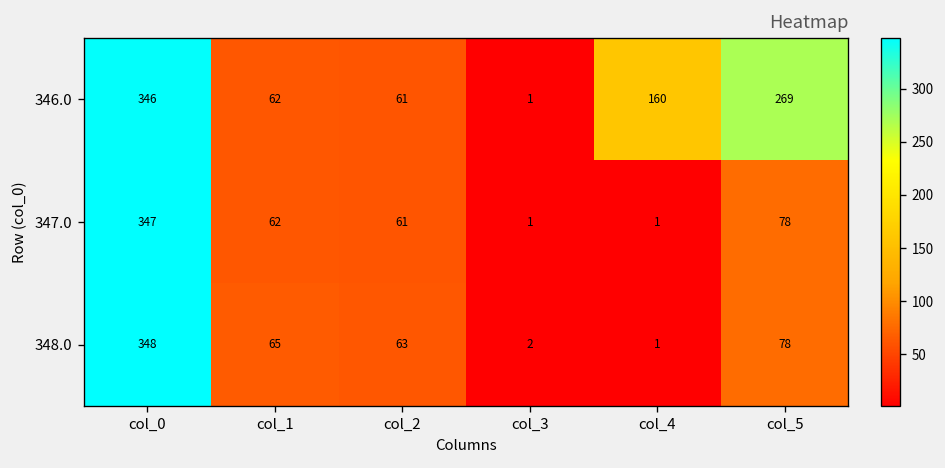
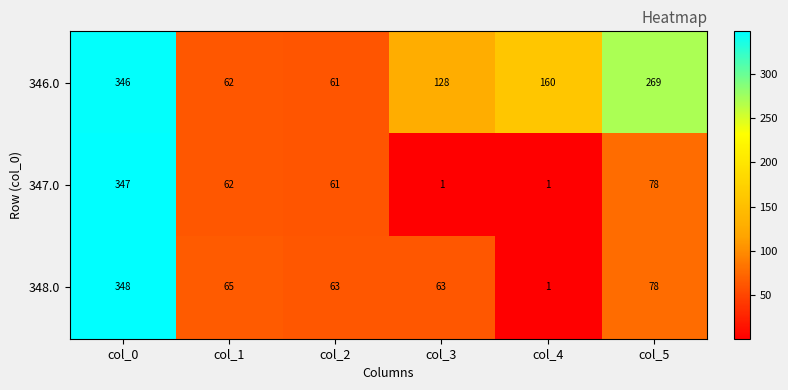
346.0, col_3: 1 -> 128
348.0, col_3: 2 -> 63
